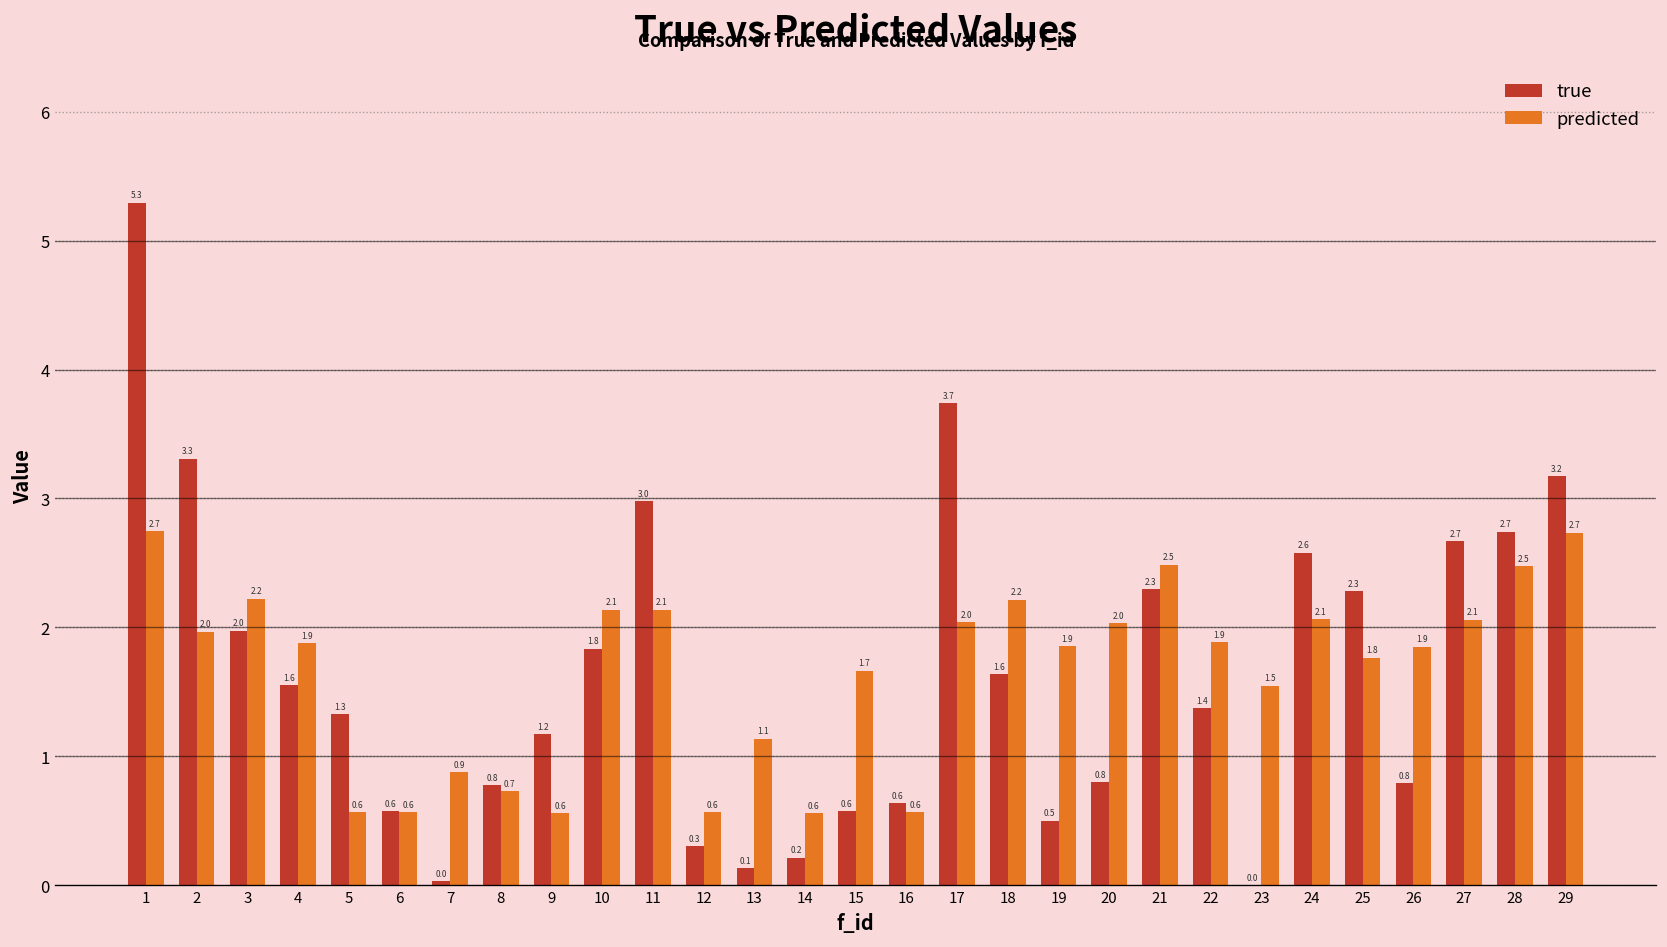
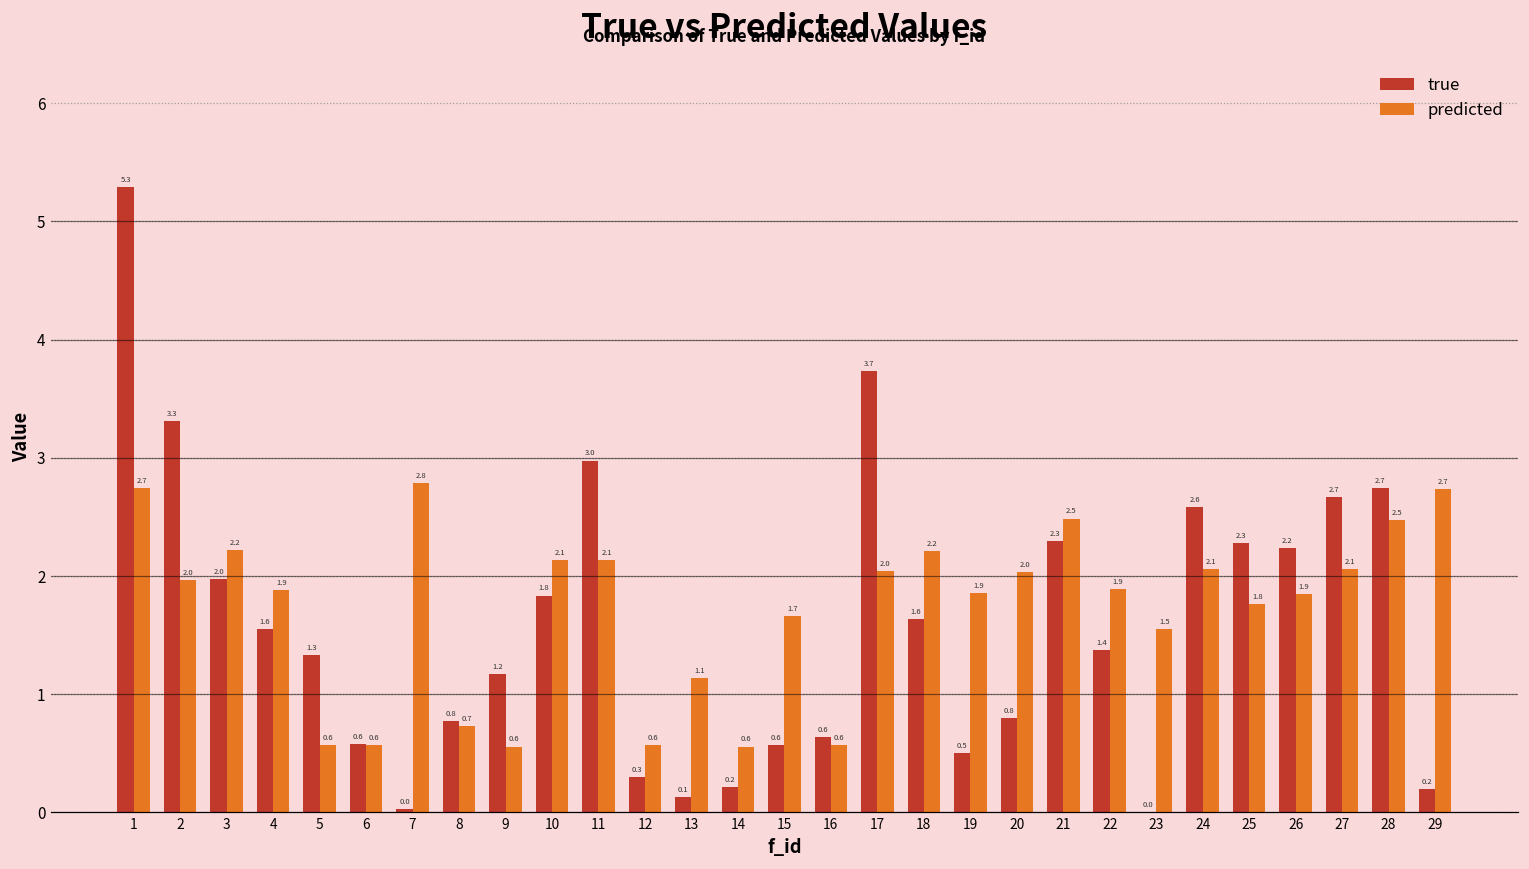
predicted, 7: 0.9 -> 2.8
true, 26: 0.8 -> 2.2
true, 29: 3.2 -> 0.2
